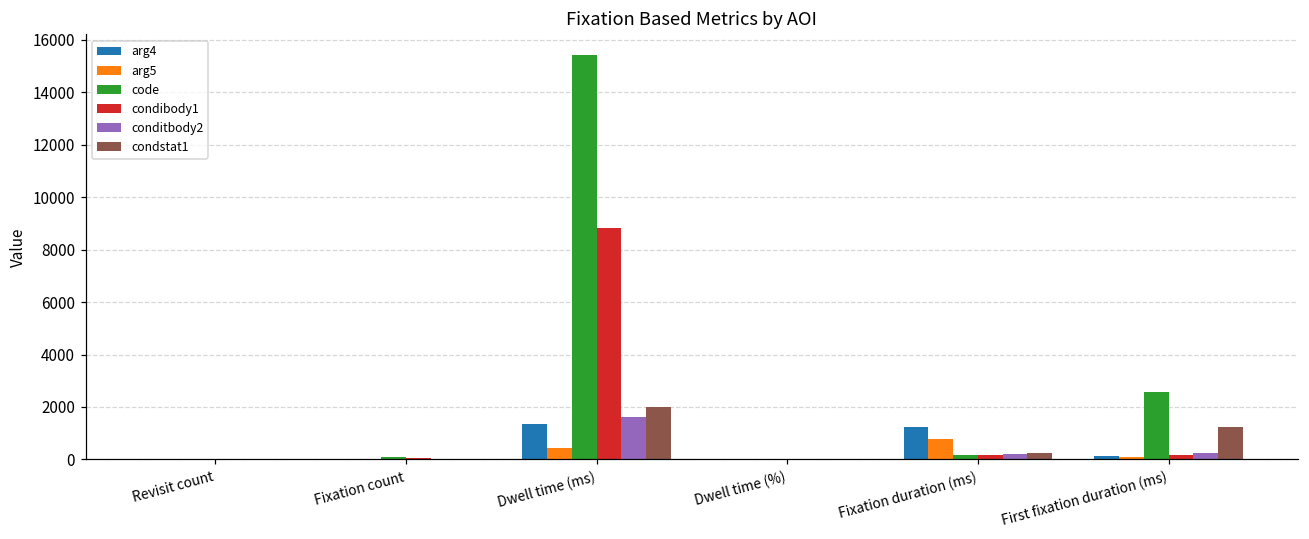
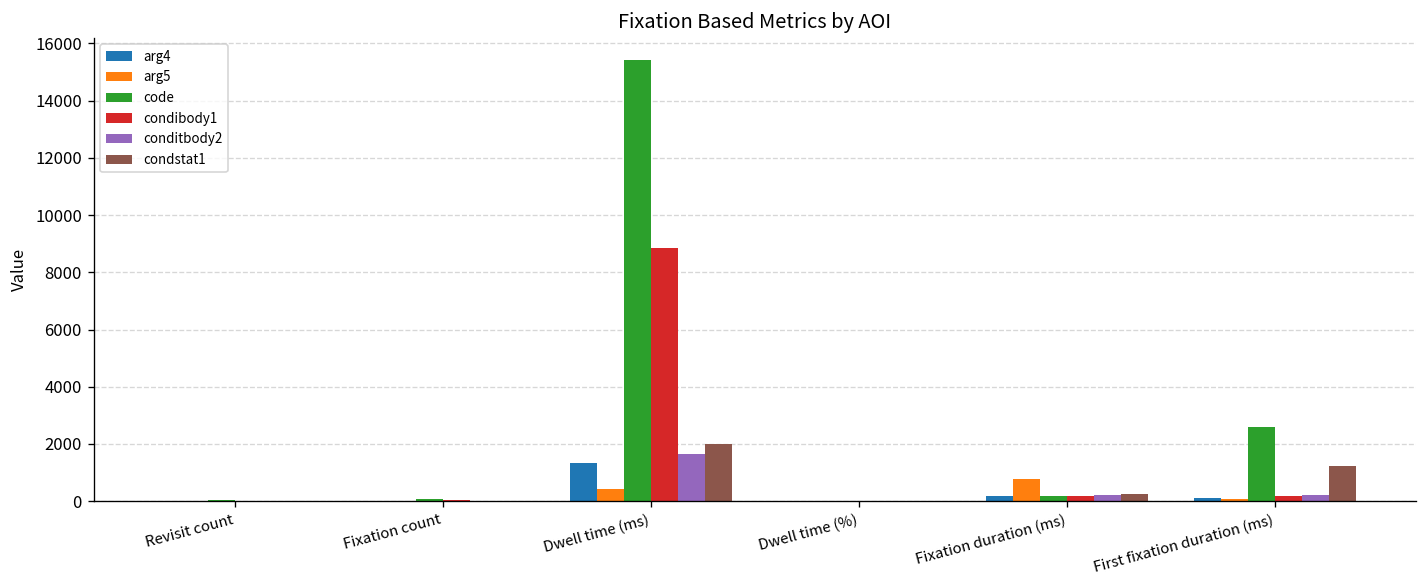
arg4, Fixation duration (ms): 1200 -> 200
